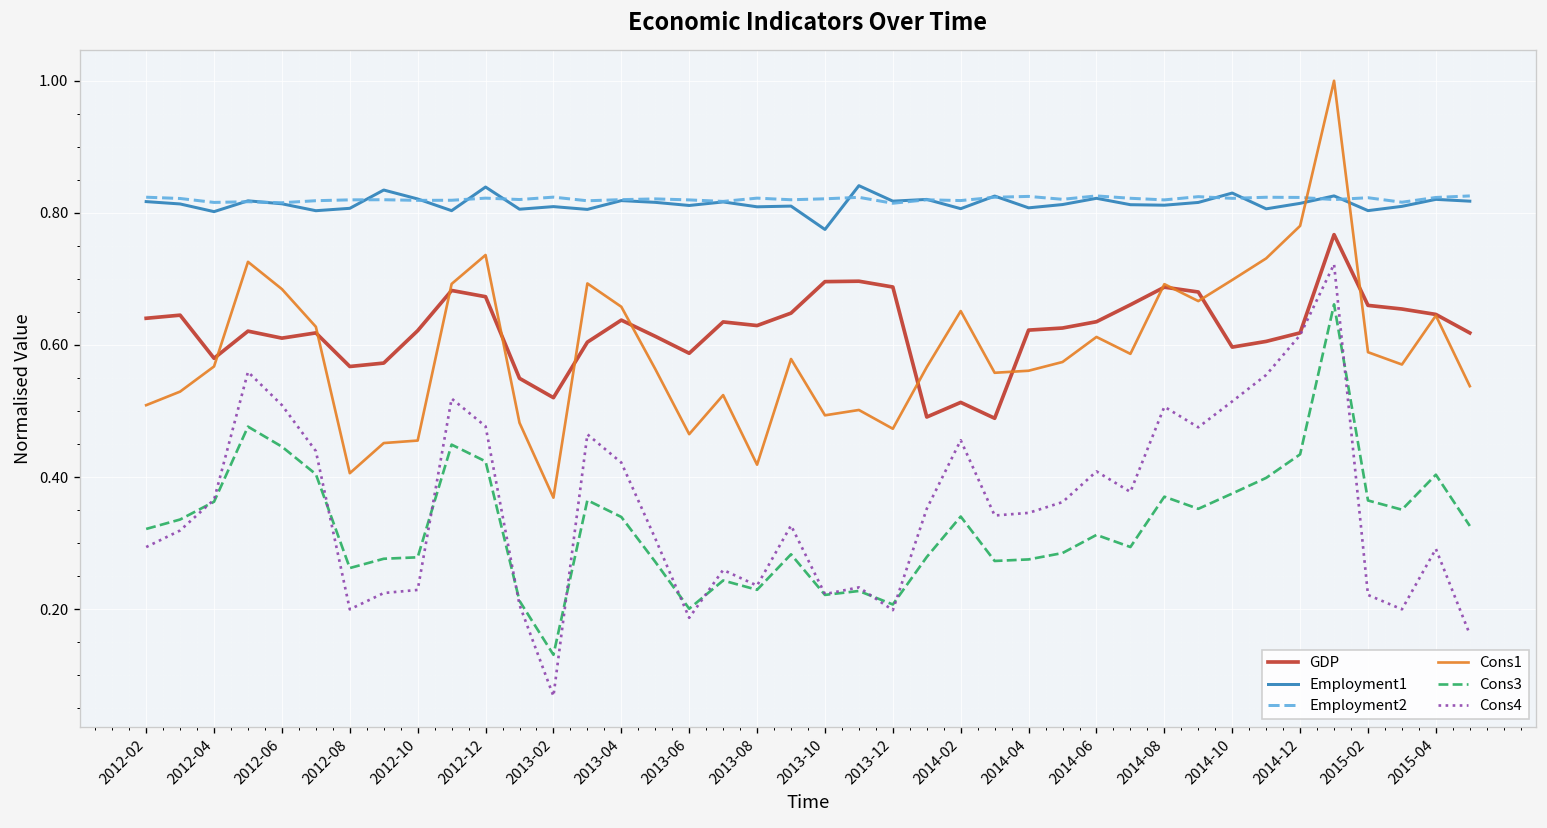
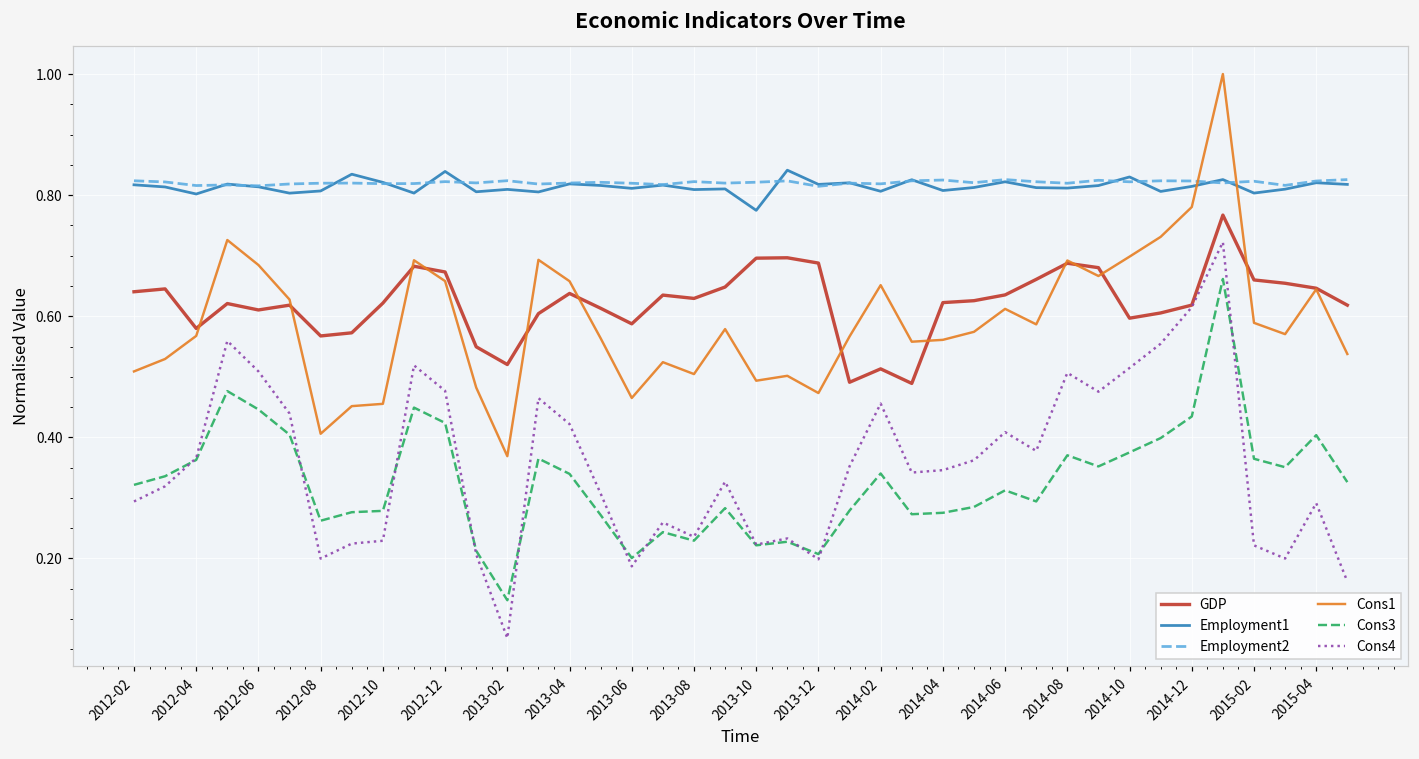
Cons1, 2012-12: 0.74 -> 0.66
Cons1, 2013-08: 0.42 -> 0.50
